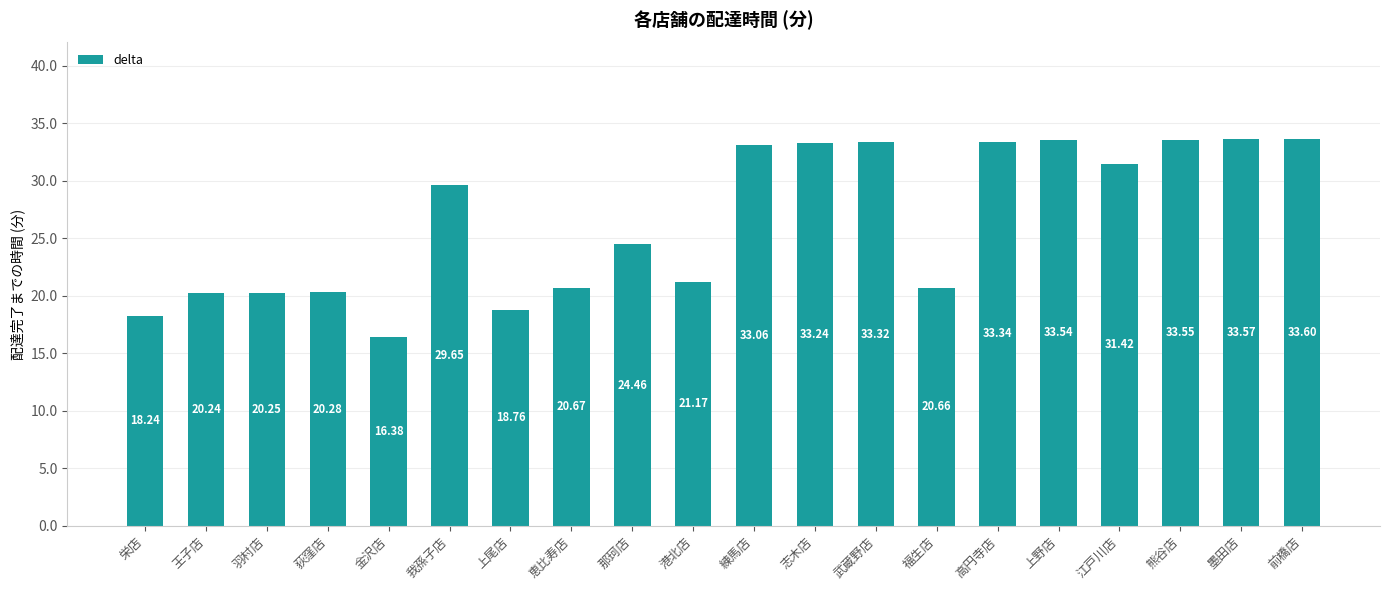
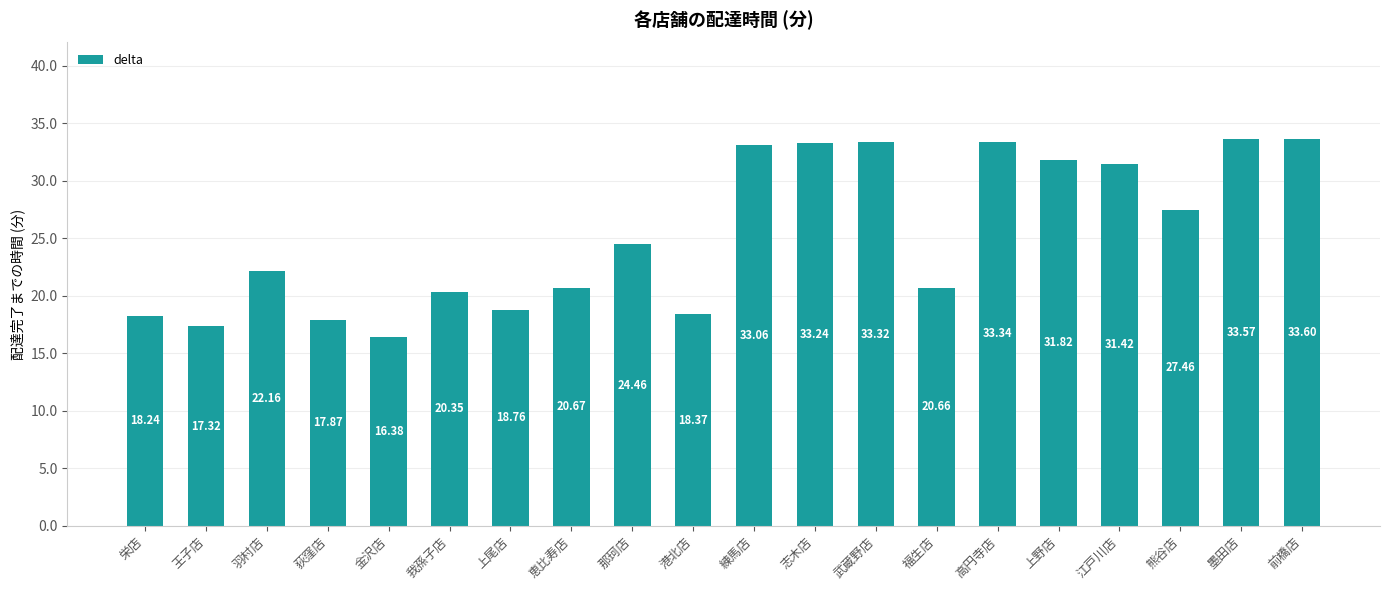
王子店: 20.24 -> 17.32
羽村店: 20.25 -> 22.16
荻窪店: 20.28 -> 17.87
我孫子店: 29.65 -> 20.35
港北店: 21.17 -> 18.37
上野店: 33.54 -> 31.82
熊谷店: 33.55 -> 27.46
